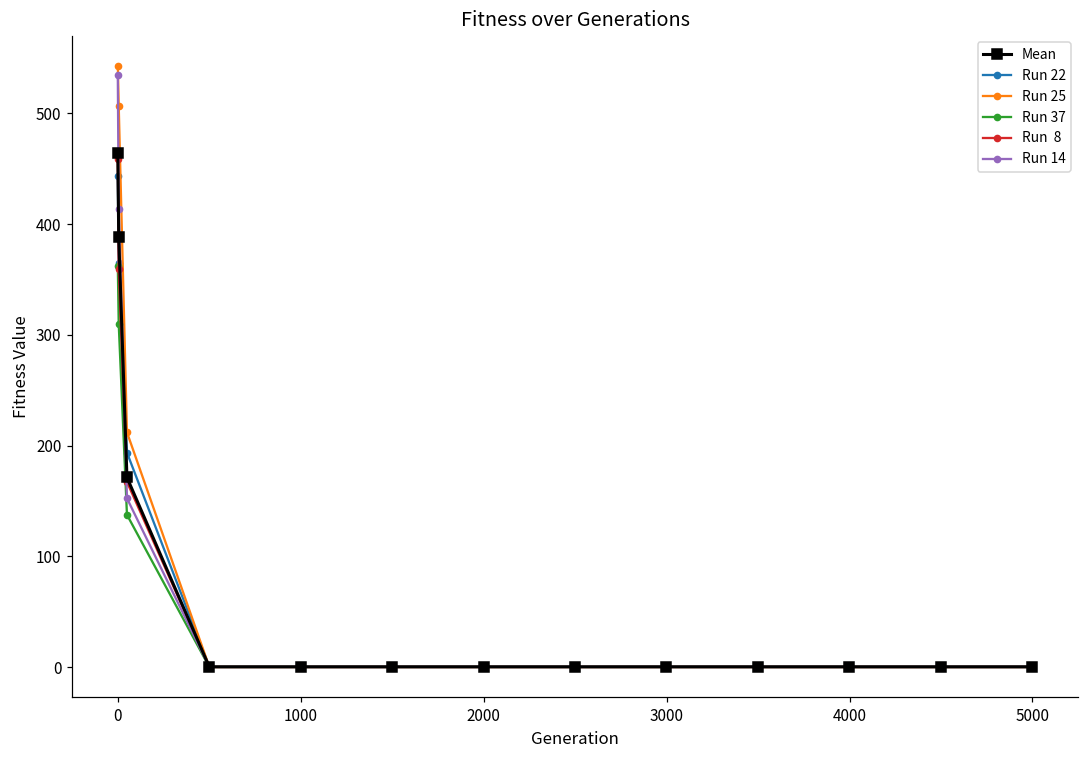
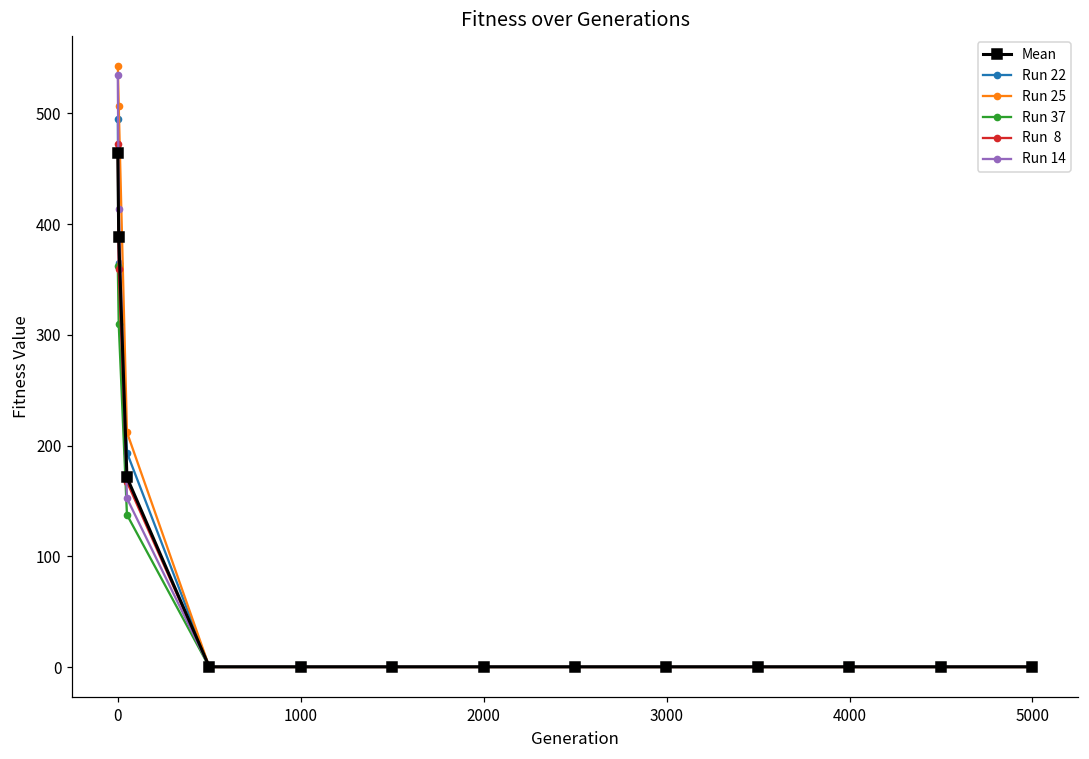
Run 22, 0: 443 -> 495
Run 8, 0: 459 -> 472
